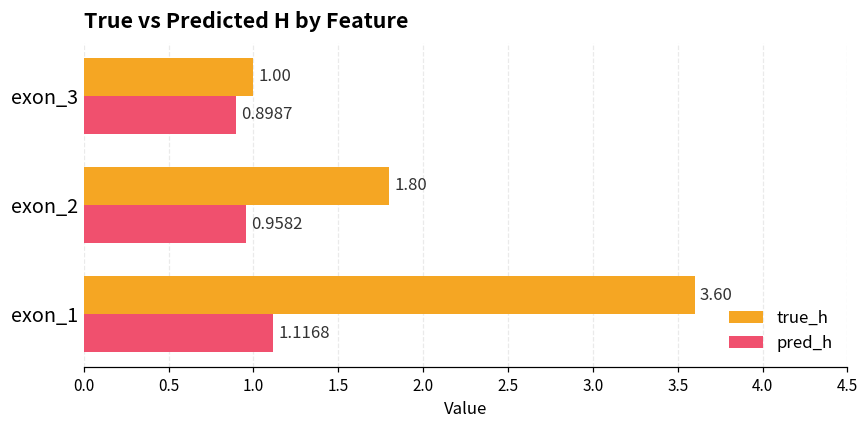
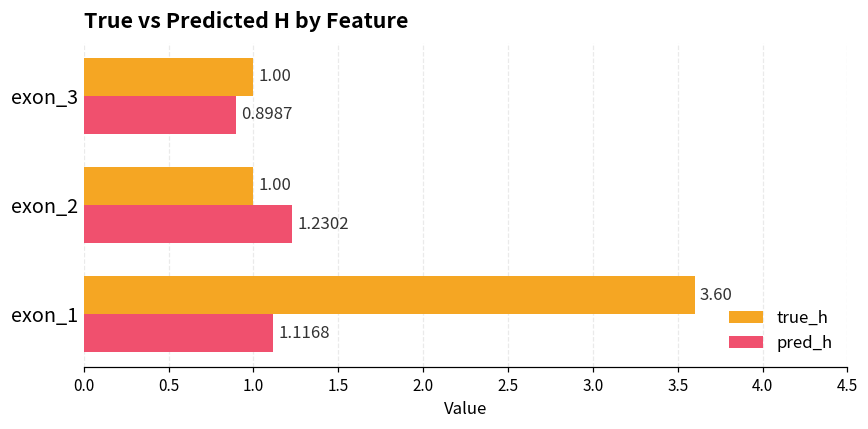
true_h, exon_2: 1.80 -> 1.00
pred_h, exon_2: 0.9582 -> 1.2302
